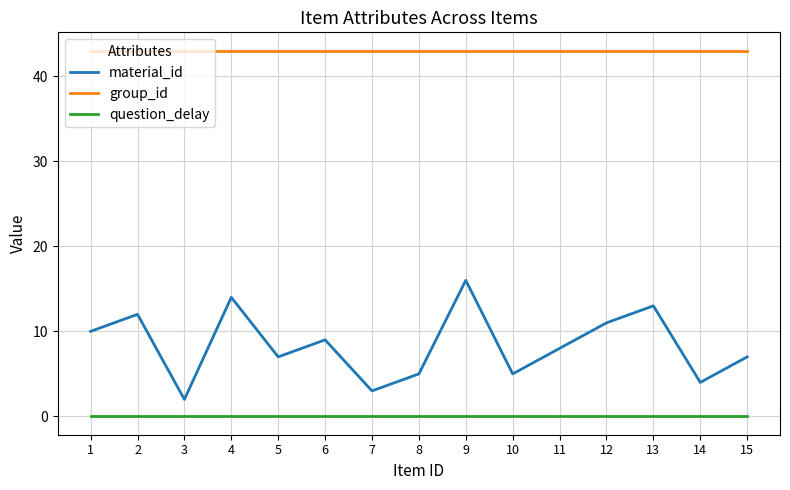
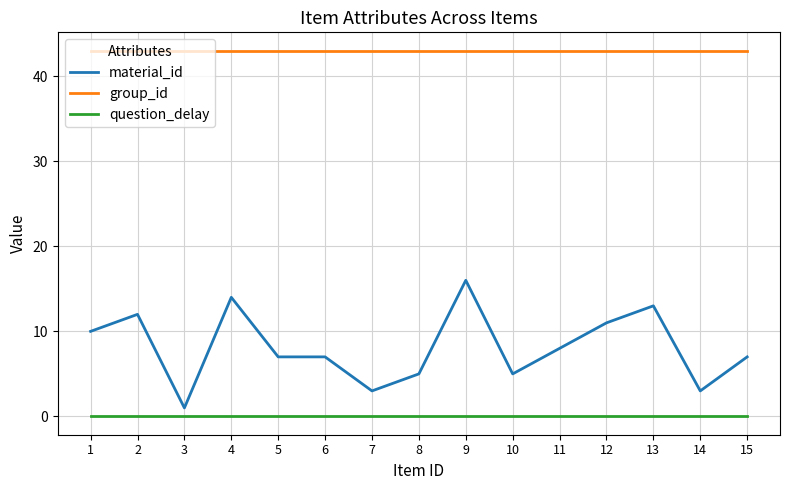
material_id, 3: 2 -> 1
material_id, 6: 9 -> 7
material_id, 14: 4 -> 3
